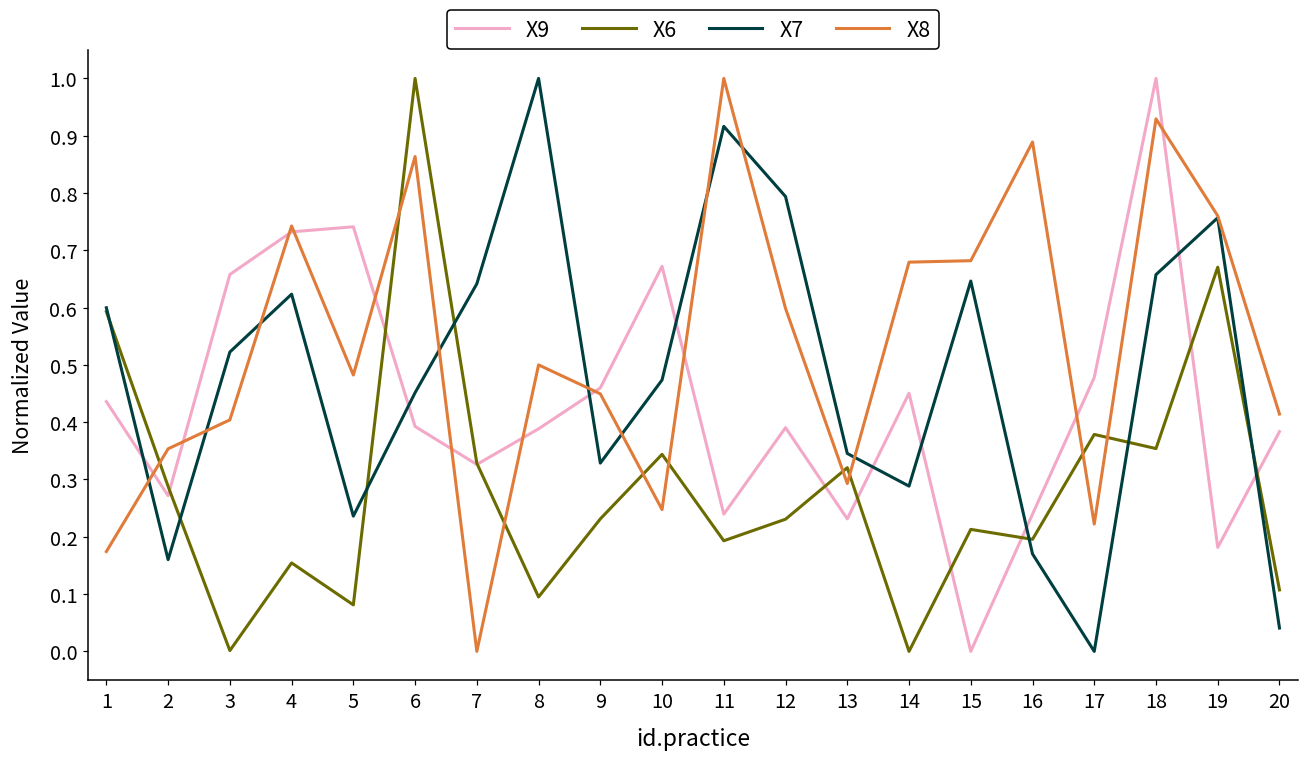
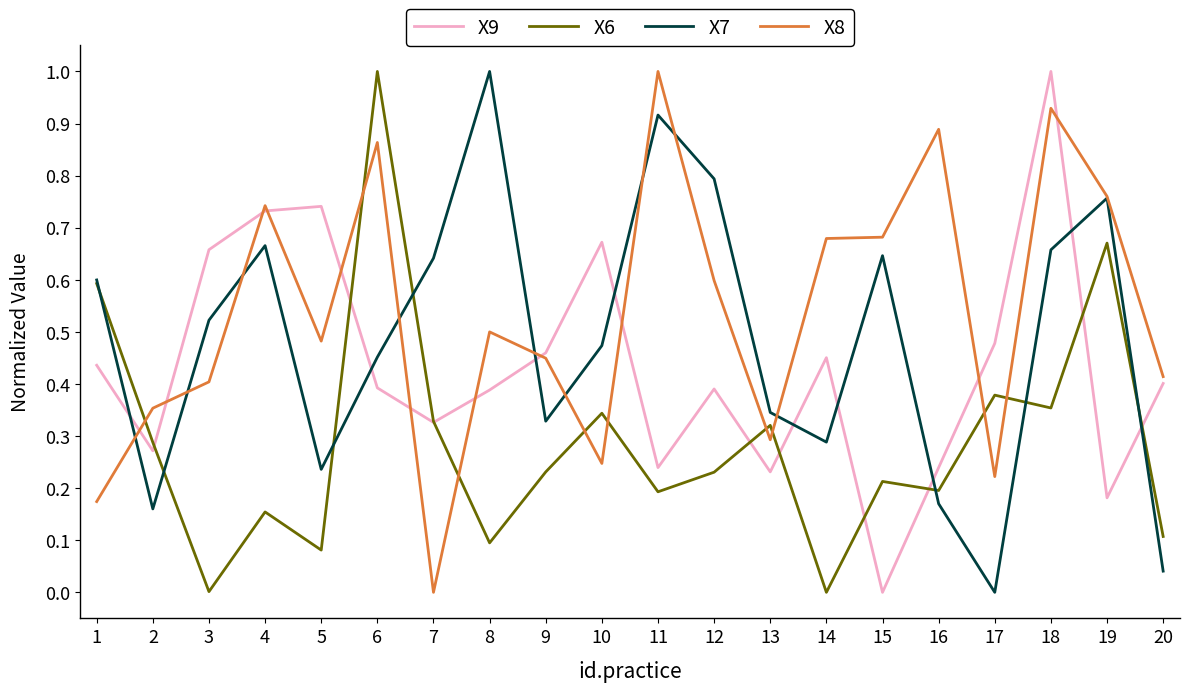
X7, 4: 0.62 -> 0.67
X9, 20: 0.38 -> 0.40
